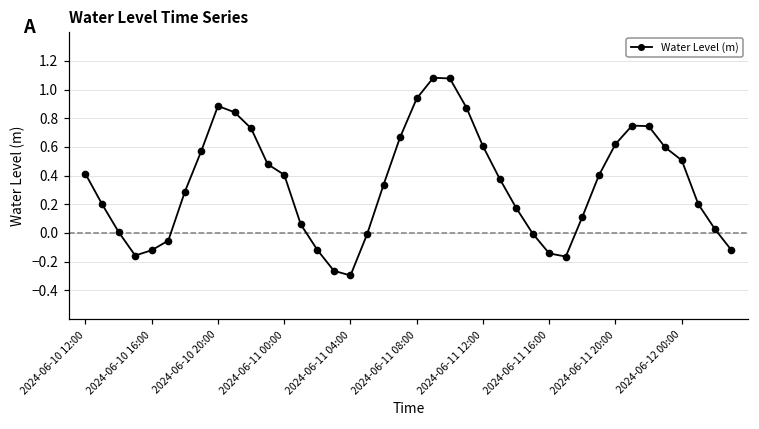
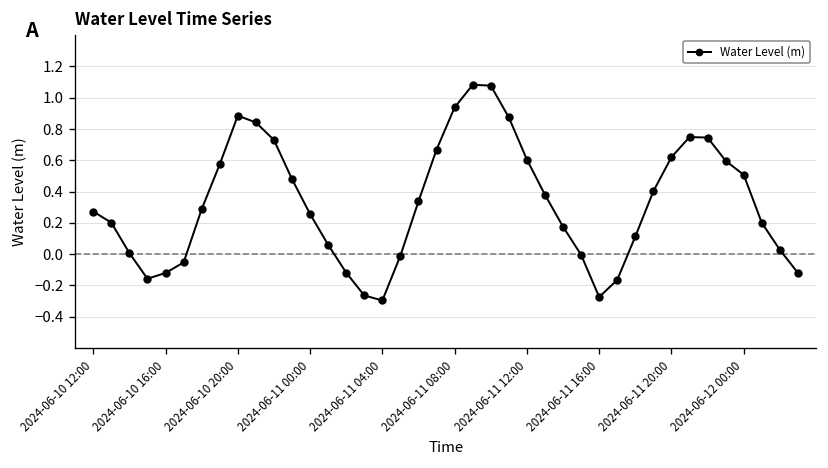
2024-06-10 12:00: 0.41 -> 0.27
2024-06-11 00:00: 0.41 -> 0.26
2024-06-11 16:00: -0.14 -> -0.27
